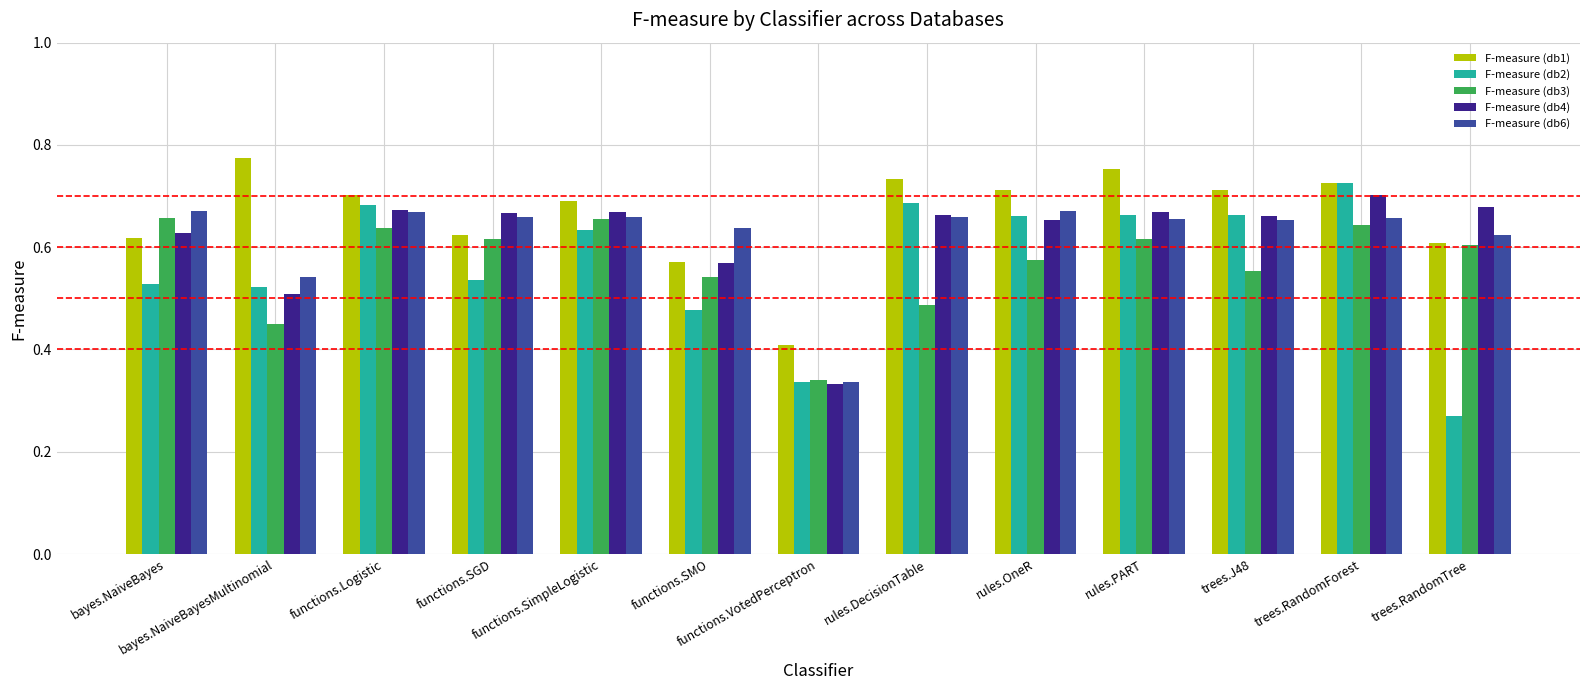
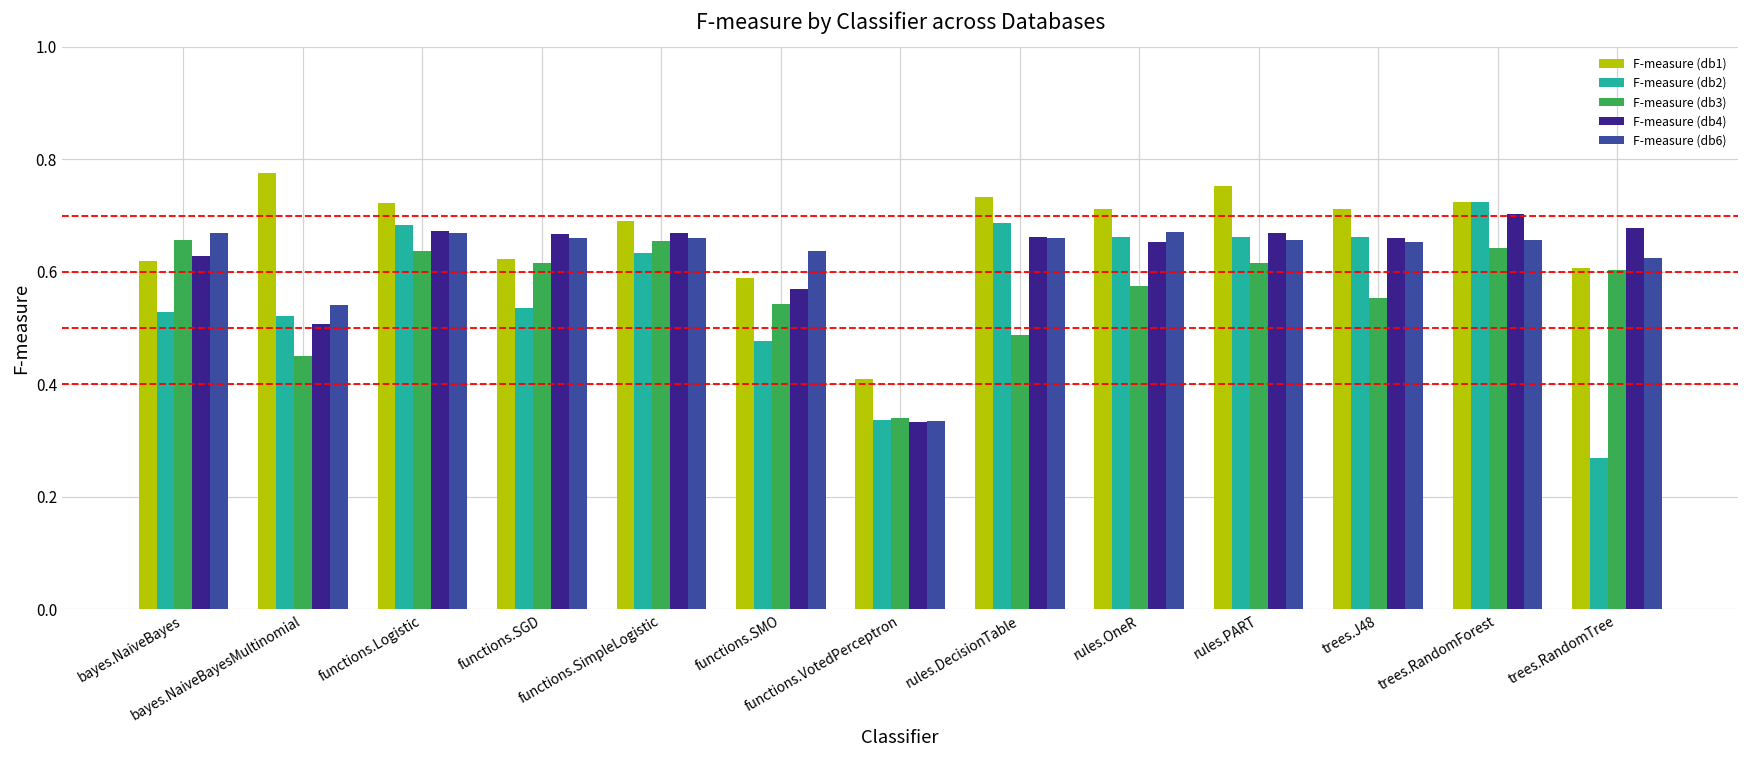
F-measure (db1), functions.Logistic: 0.70 -> 0.72
F-measure (db1), functions.SMO: 0.57 -> 0.59
